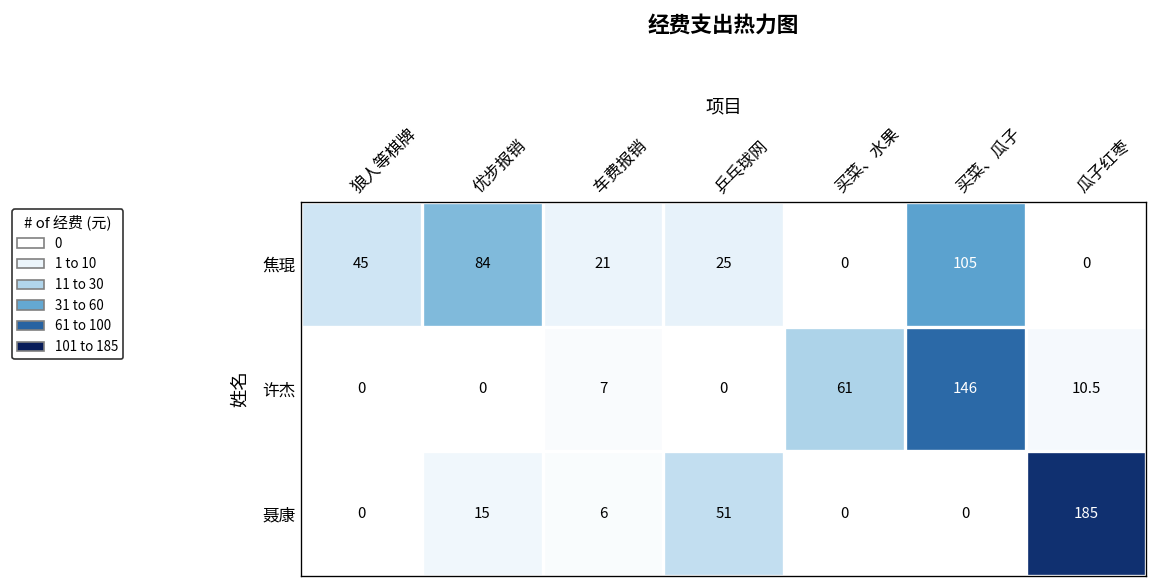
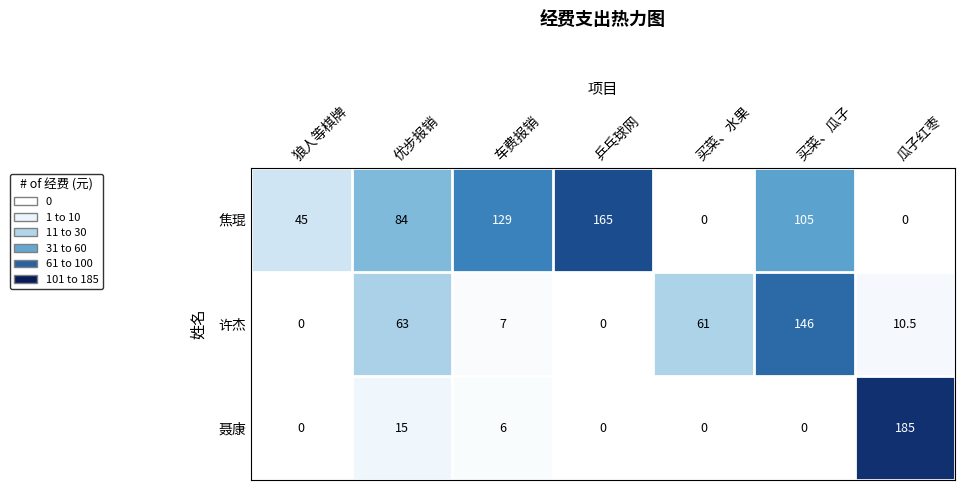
焦琨, 车费报销: 21 -> 129
焦琨, 乒乓球网: 25 -> 165
许杰, 优步报销: 0 -> 63
聂康, 乒乓球网: 51 -> 0
